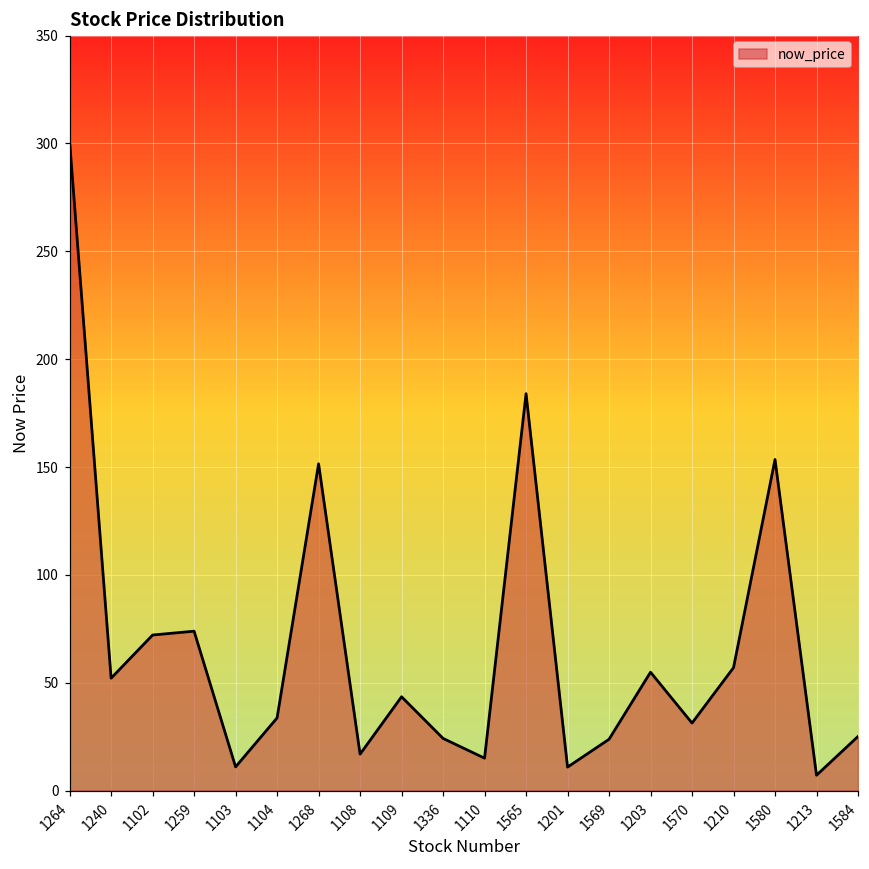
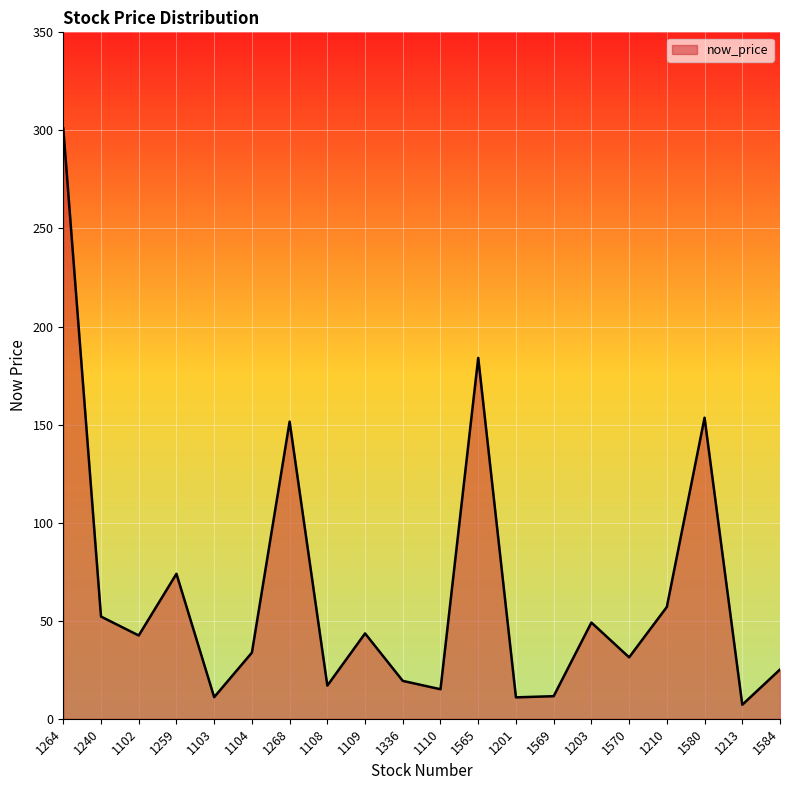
1102: 72 -> 42
1336: 24 -> 19
1569: 24 -> 12
1203: 55 -> 49
